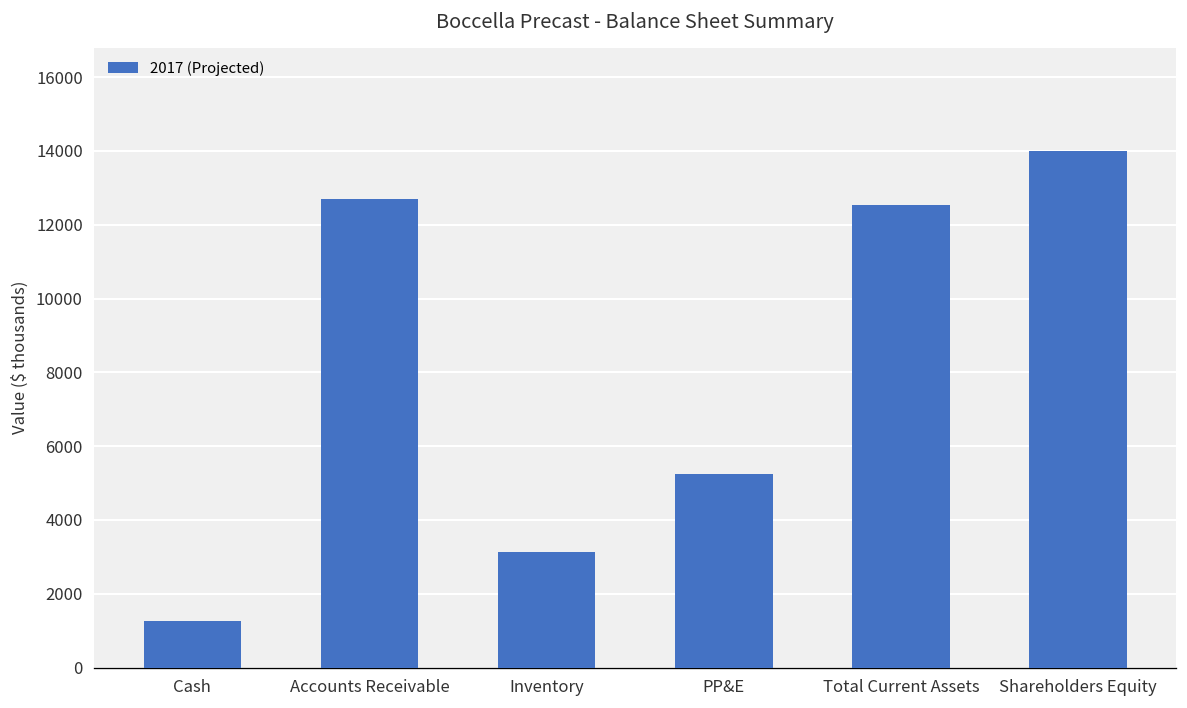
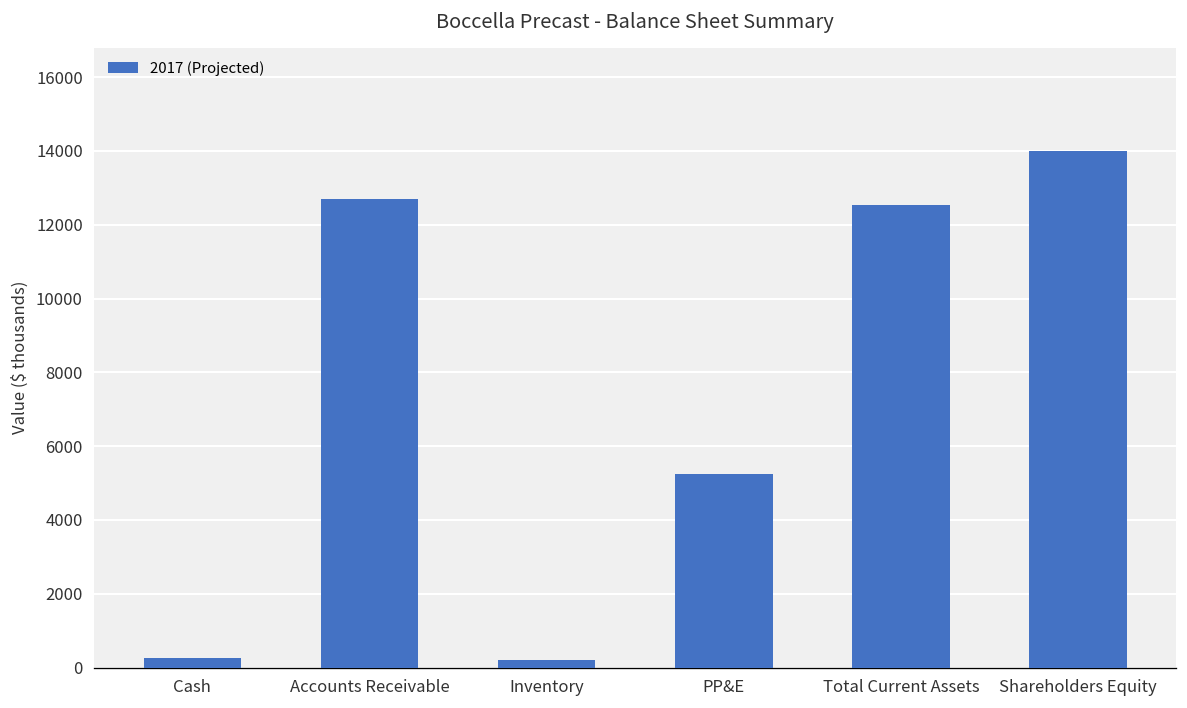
Cash: 1300 -> 300
Inventory: 3100 -> 200
